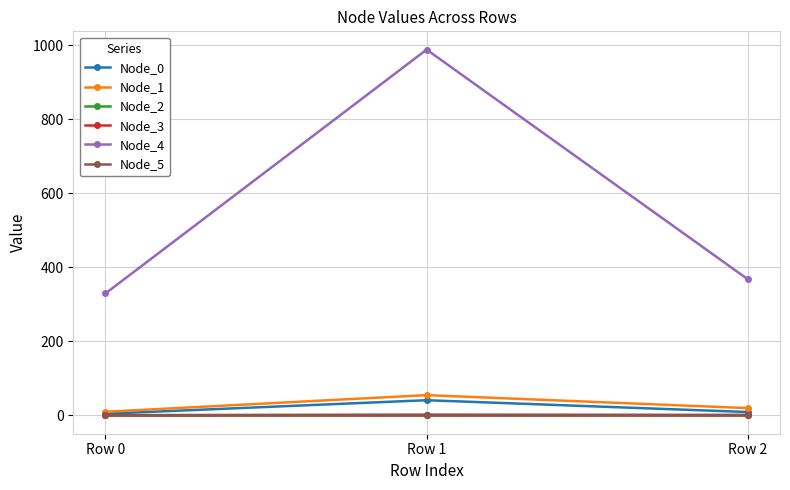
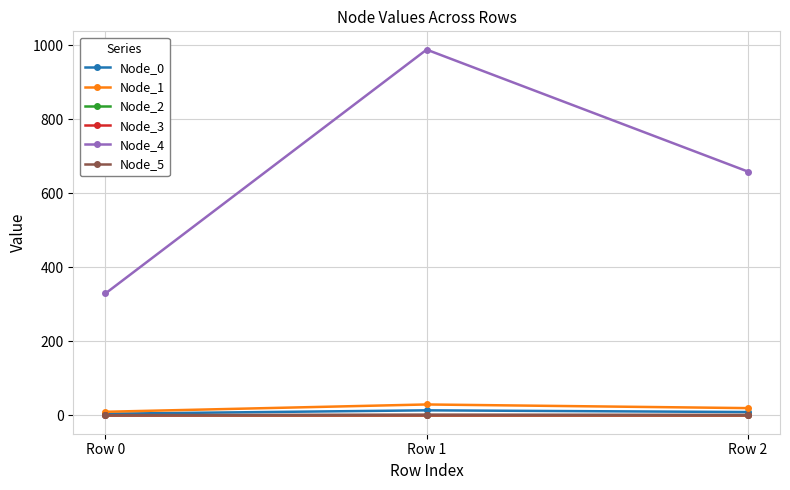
Node_0, Row 1: 40 -> 10
Node_1, Row 1: 50 -> 30
Node_4, Row 2: 370 -> 660
